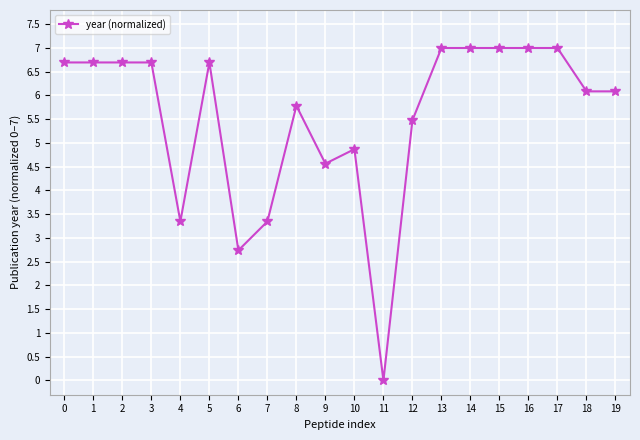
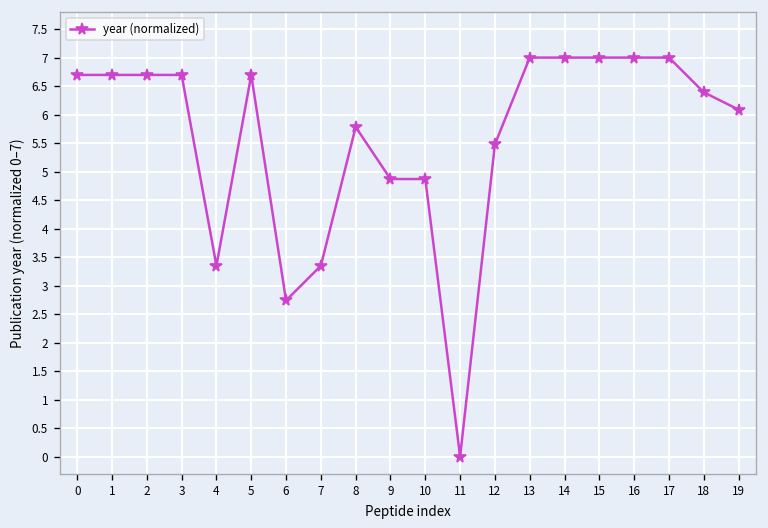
9: 4.6 -> 4.9
18: 6.1 -> 6.4
